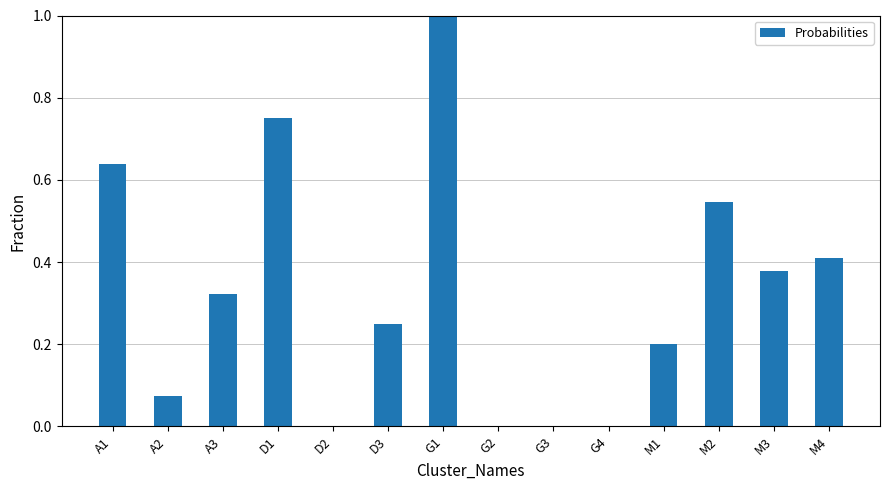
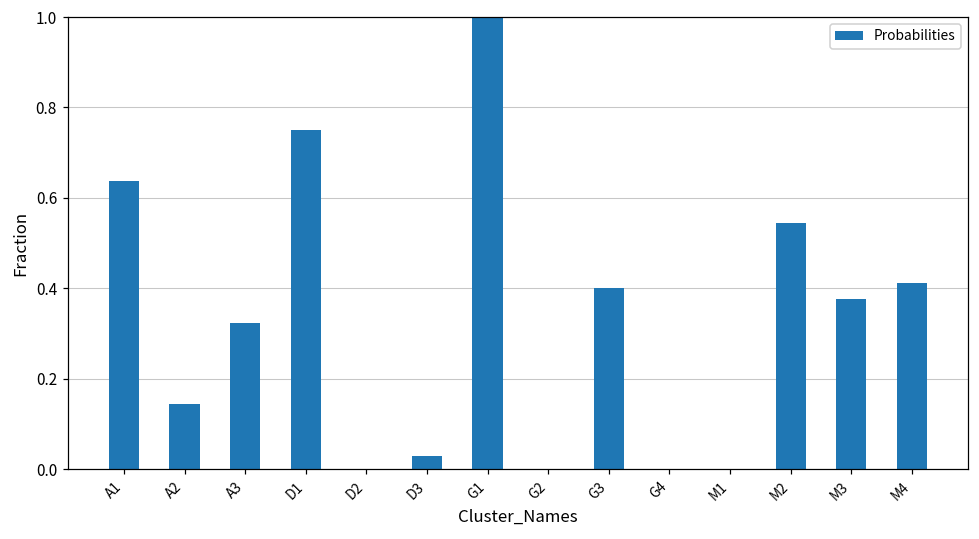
A2: 0.08 -> 0.14
D3: 0.25 -> 0.03
G3: 0.0 -> 0.4
M1: 0.2 -> 0.0
